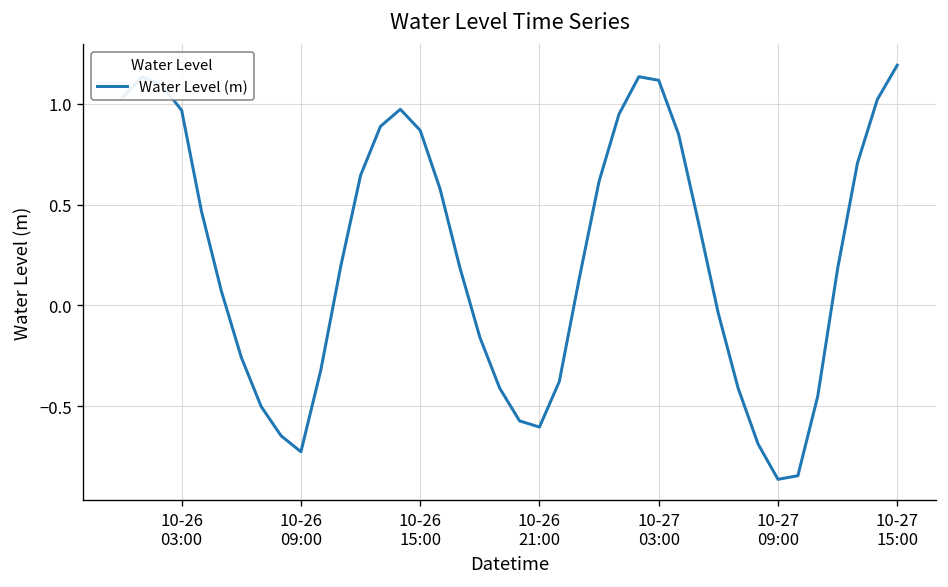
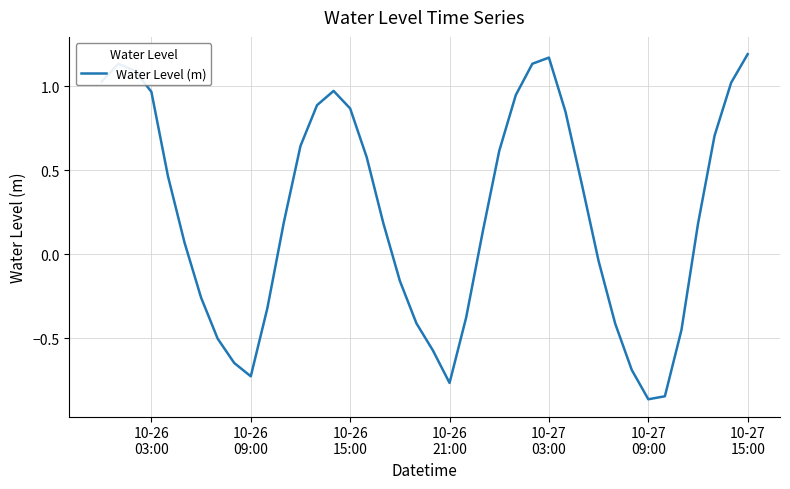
10-26 21:00: -0.60 -> -0.77
10-27 03:00: 1.12 -> 1.17
